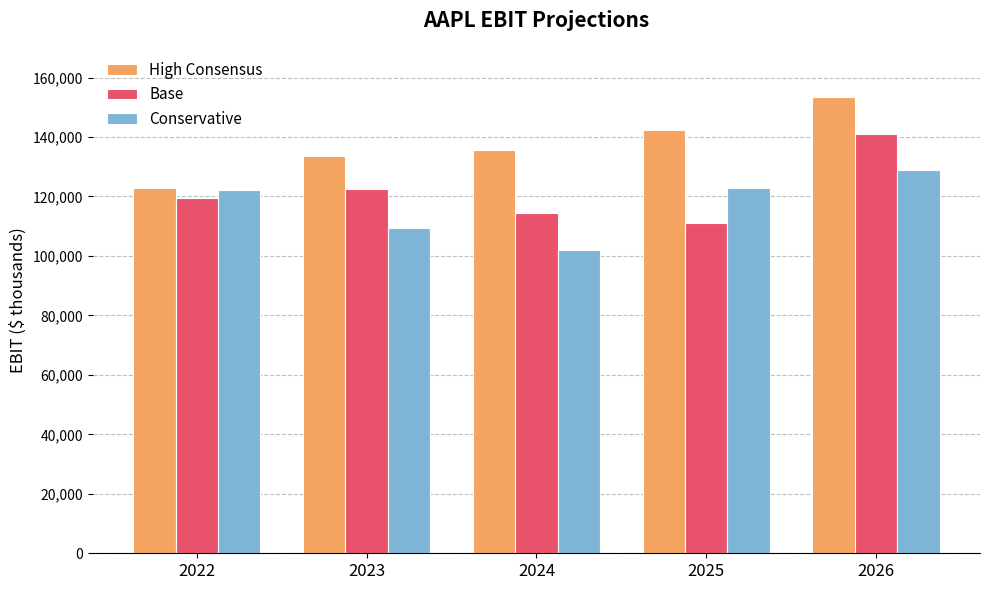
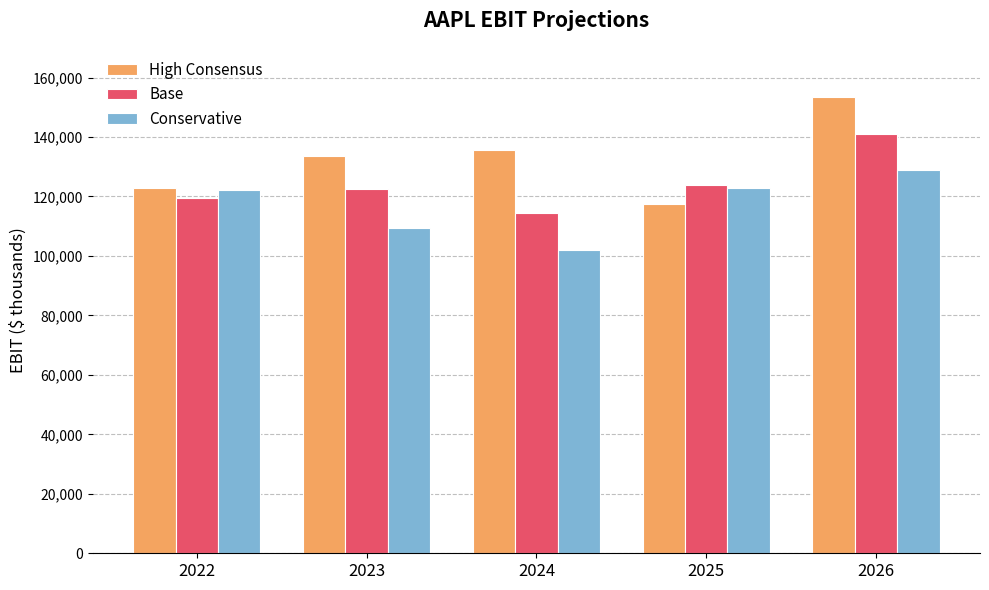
High Consensus, 2025: 142,000 -> 118,000
Base, 2025: 111,000 -> 124,000
